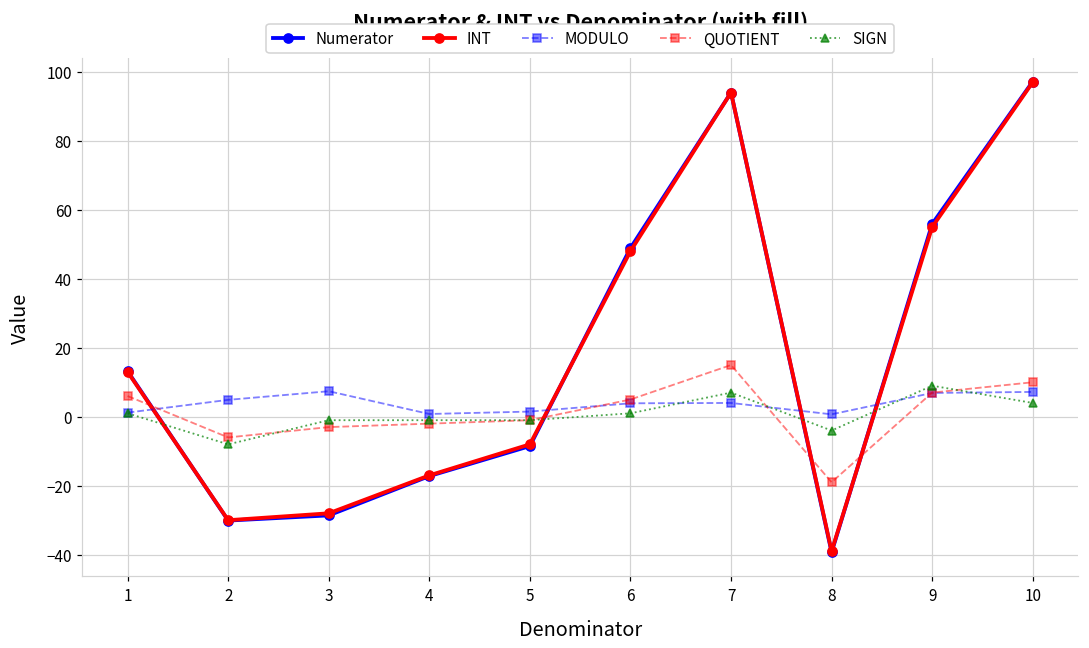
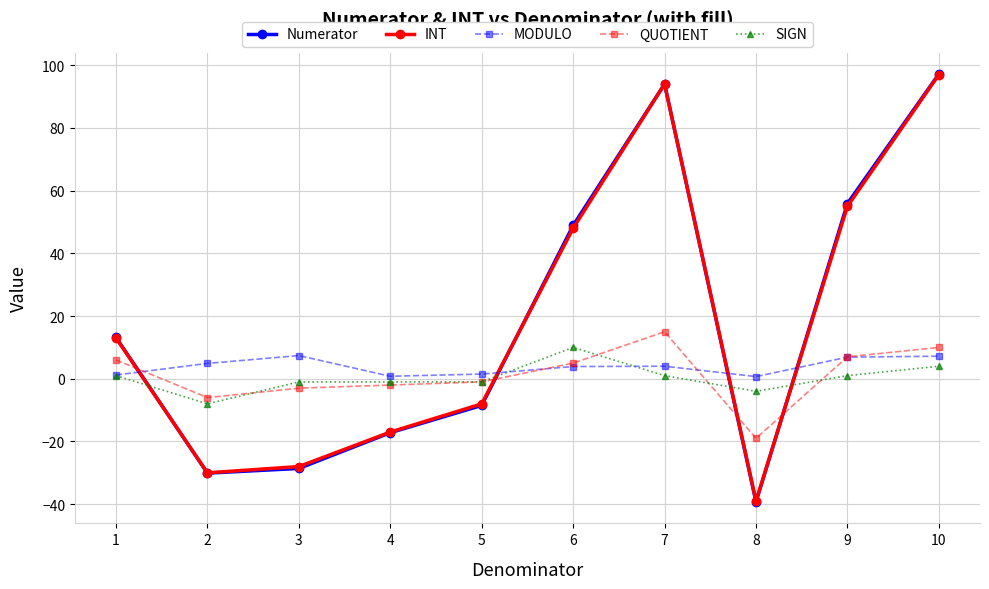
SIGN, 6: 1 -> 10
SIGN, 7: 7 -> 1
SIGN, 9: 9 -> 1
